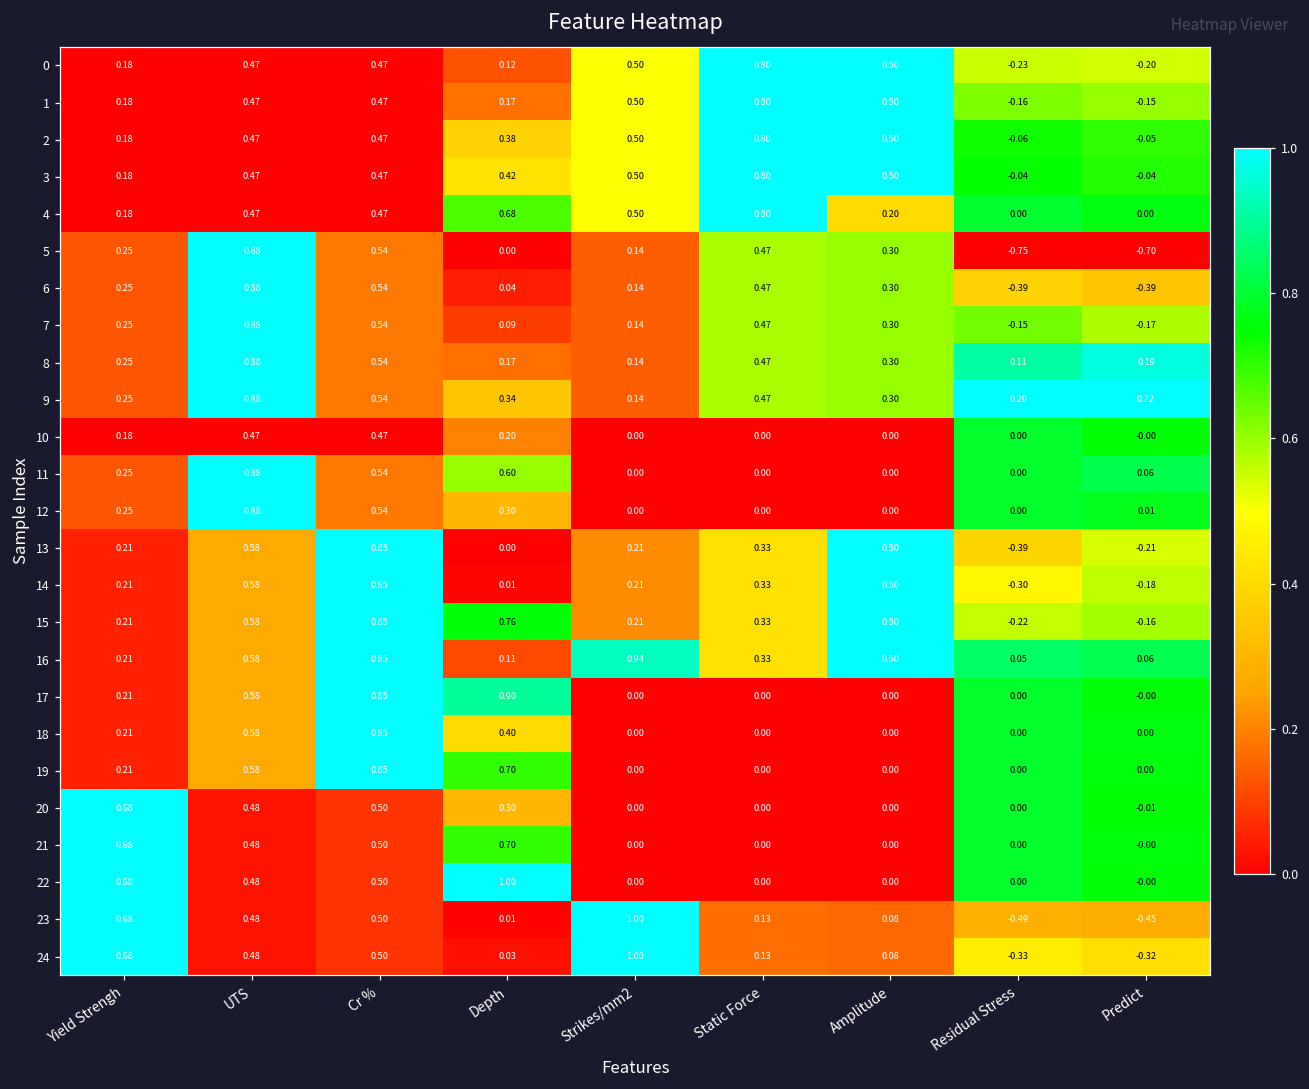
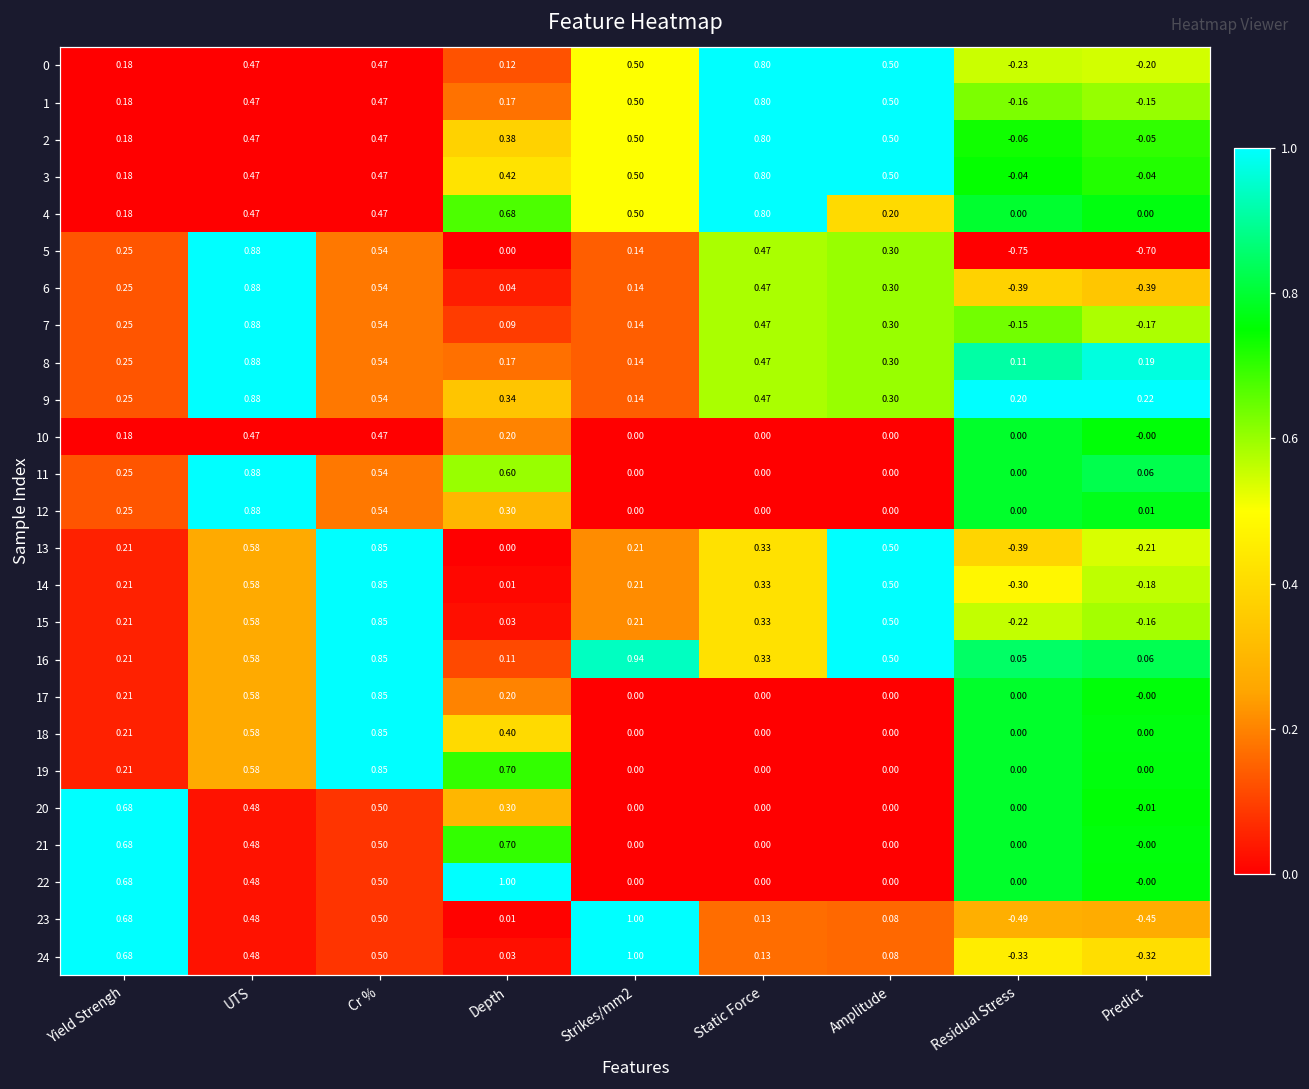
15, Depth: 0.76 -> 0.03
17, Depth: 0.90 -> 0.20
